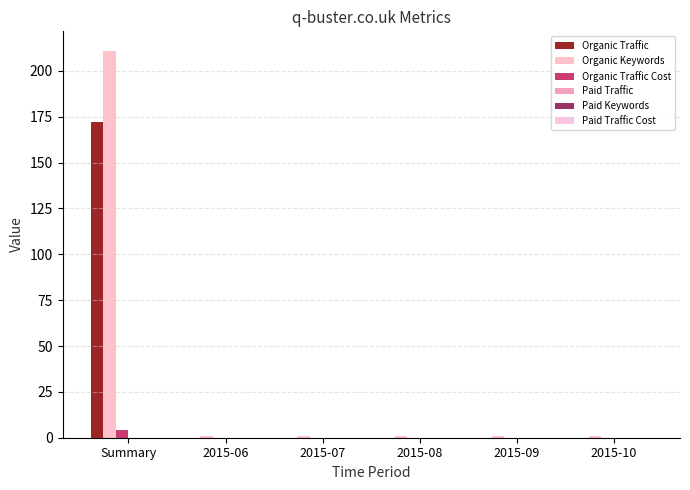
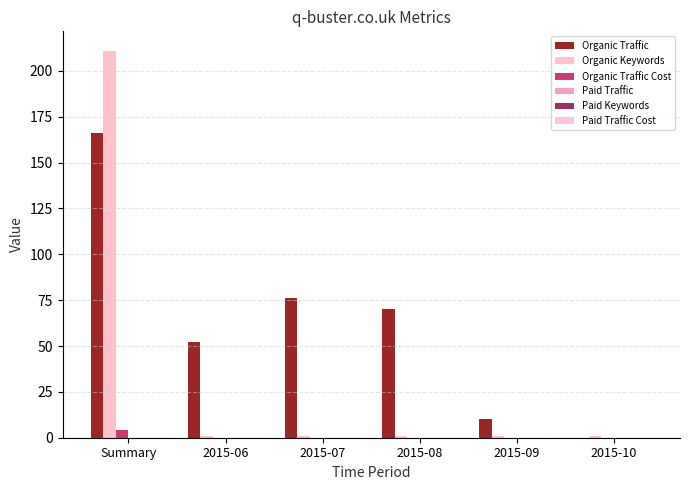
Organic Traffic, Summary: 172 -> 166
Organic Traffic, 2015-06: 0 -> 52
Organic Traffic, 2015-07: 0 -> 76
Organic Traffic, 2015-08: 0 -> 70
Organic Traffic, 2015-09: 0 -> 10
